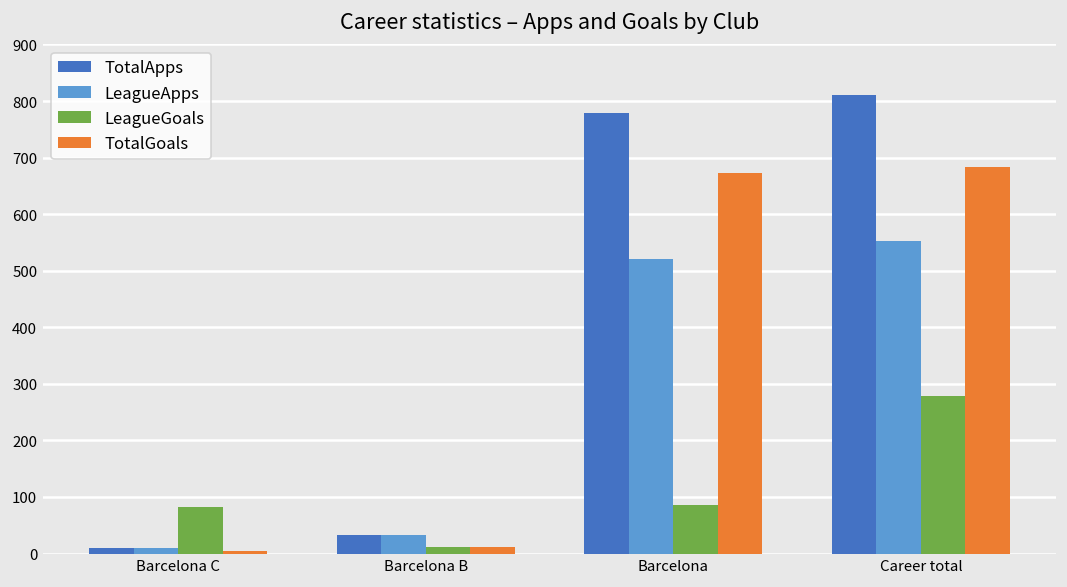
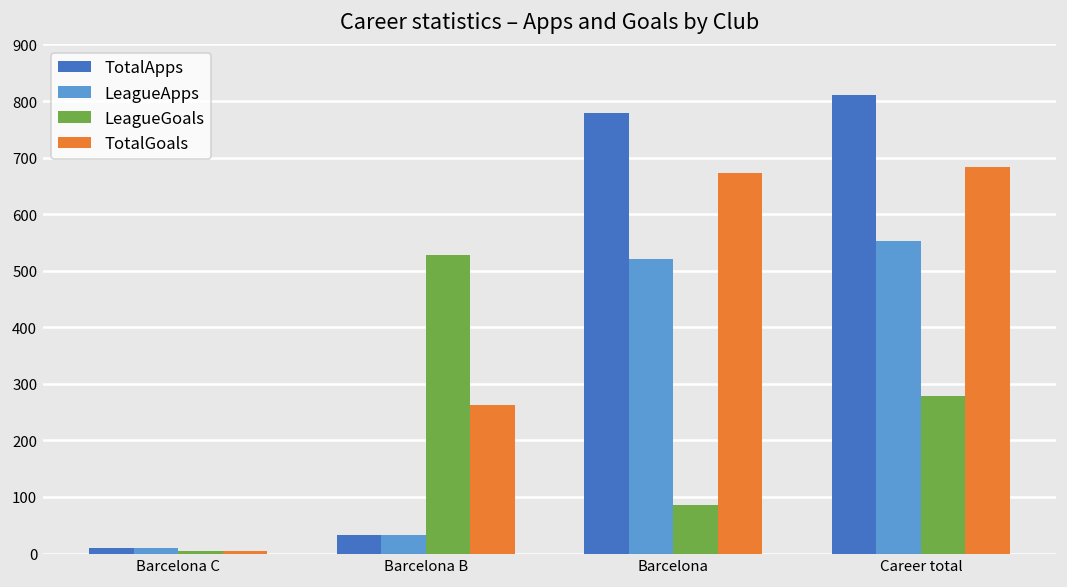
LeagueGoals, Barcelona C: 80 -> 10
LeagueGoals, Barcelona B: 10 -> 530
TotalGoals, Barcelona B: 10 -> 260
